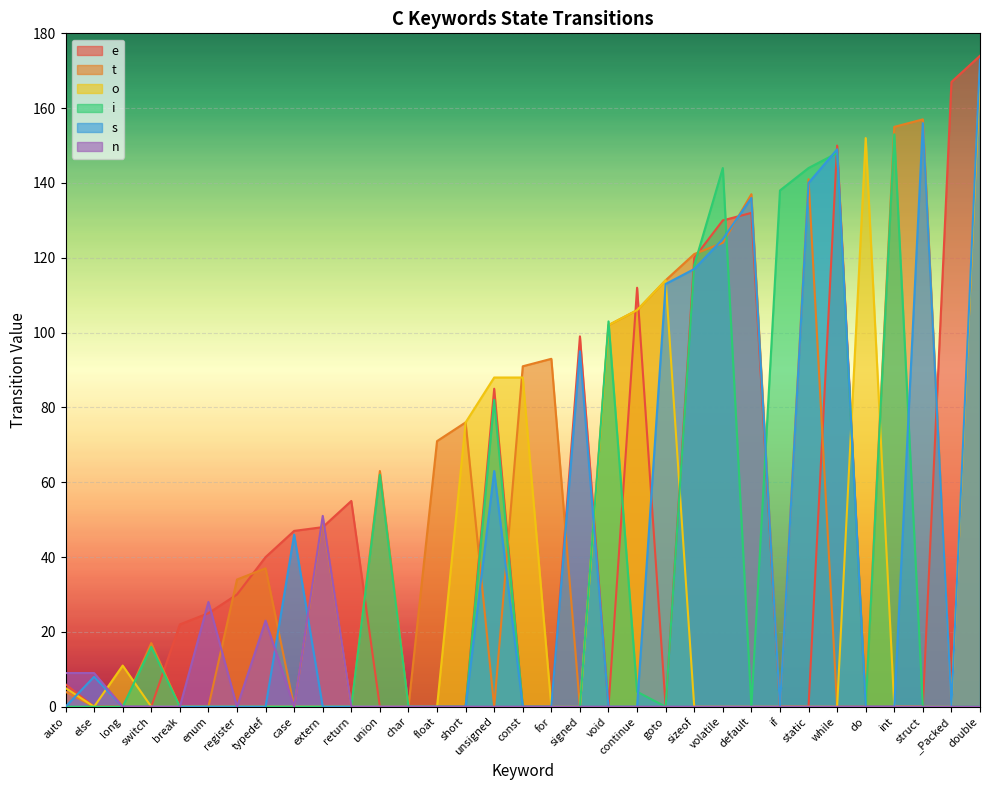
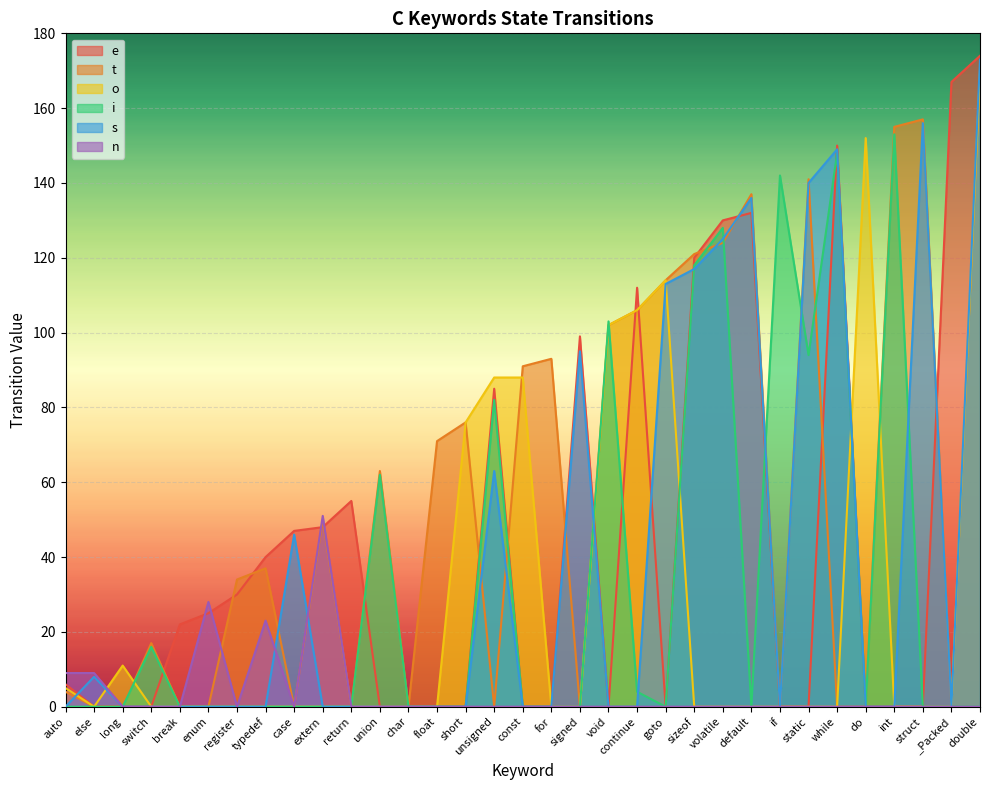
i, volatile: 144 -> 128
i, if: 138 -> 142
i, static: 144 -> 94
